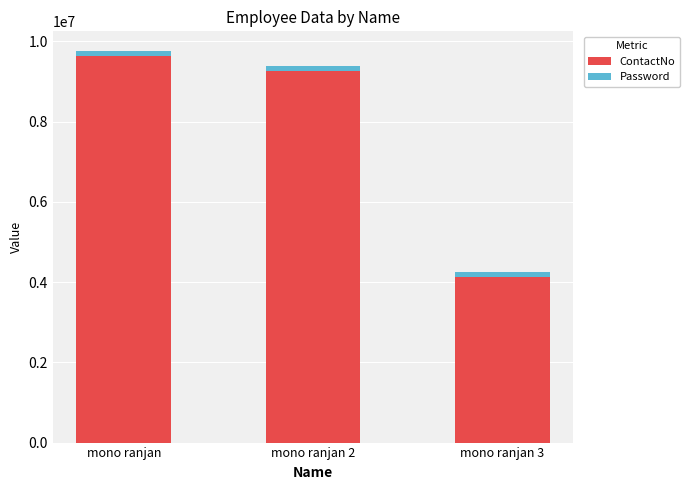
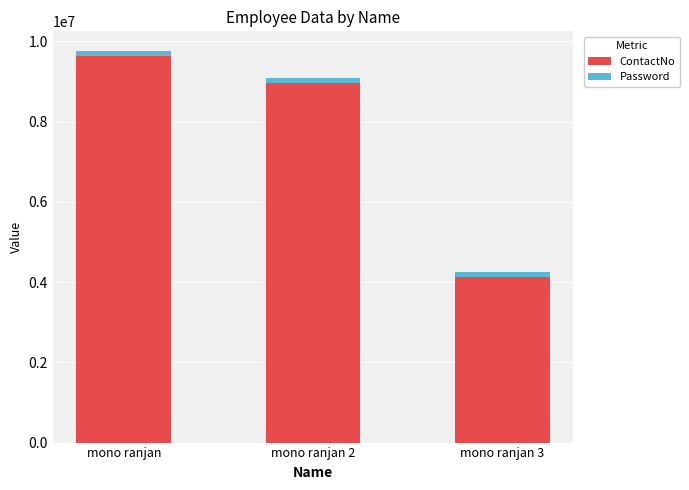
ContactNo, mono ranjan 2: 9300000 -> 9000000
